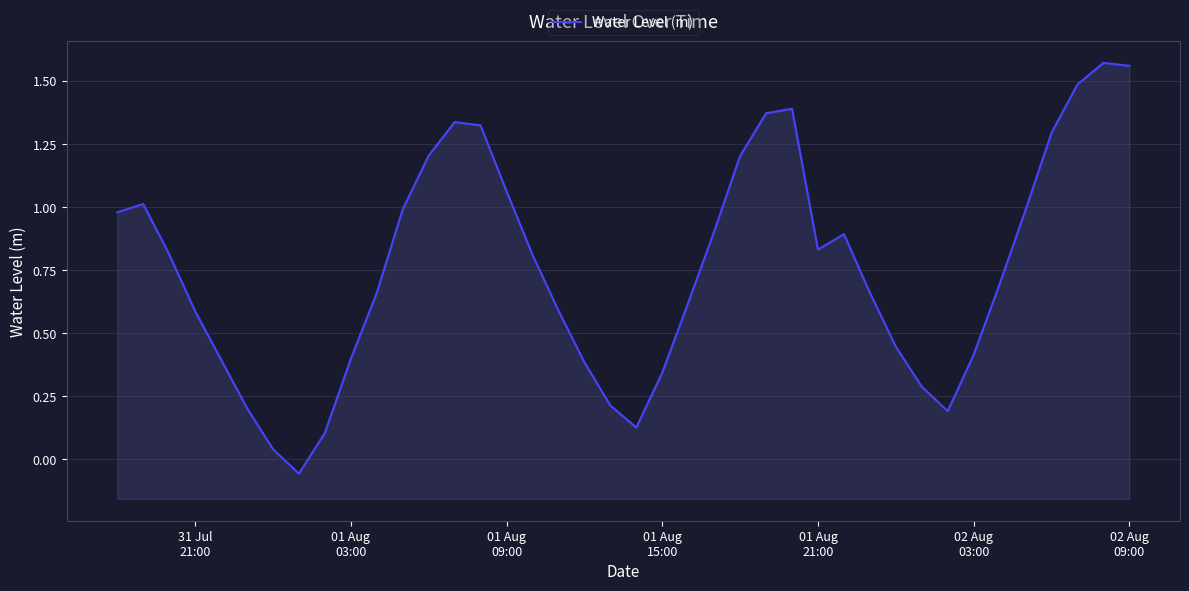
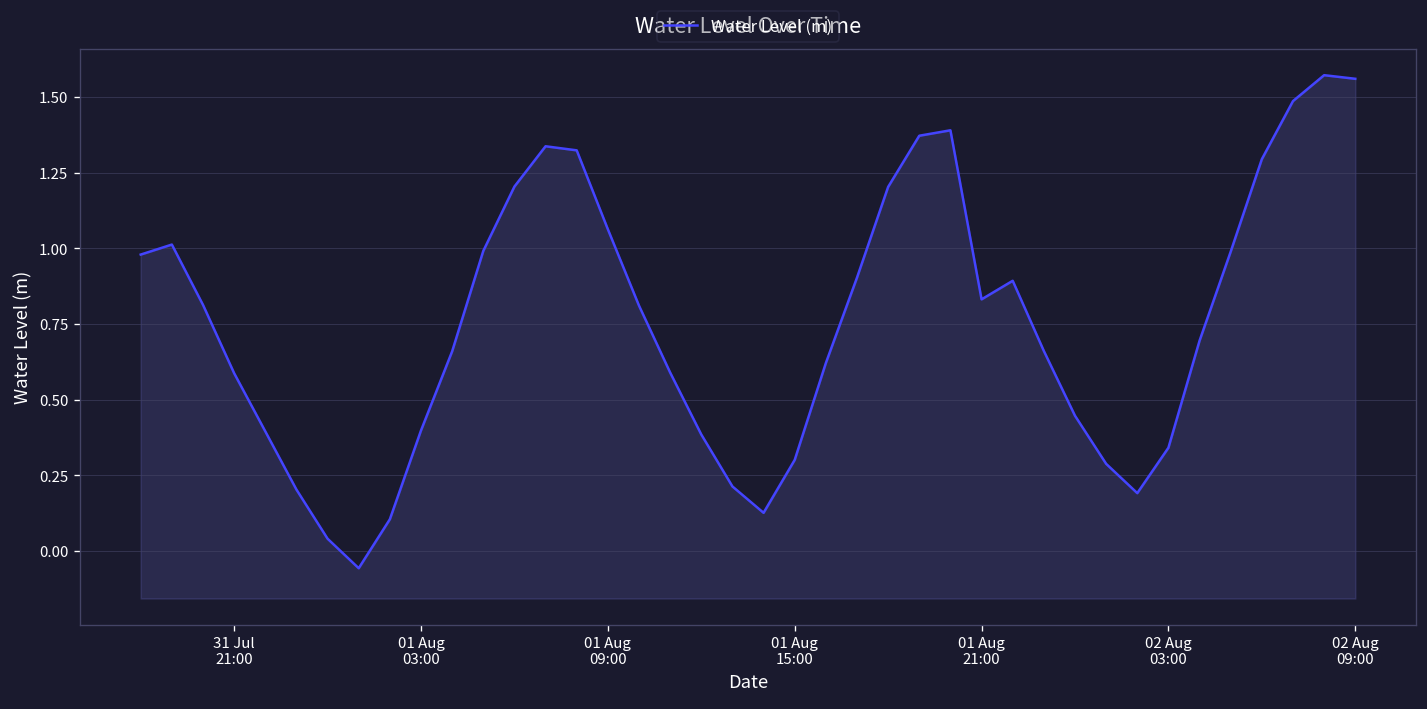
01 Aug 15:00: 0.34 -> 0.30
02 Aug 03:00: 0.41 -> 0.34
